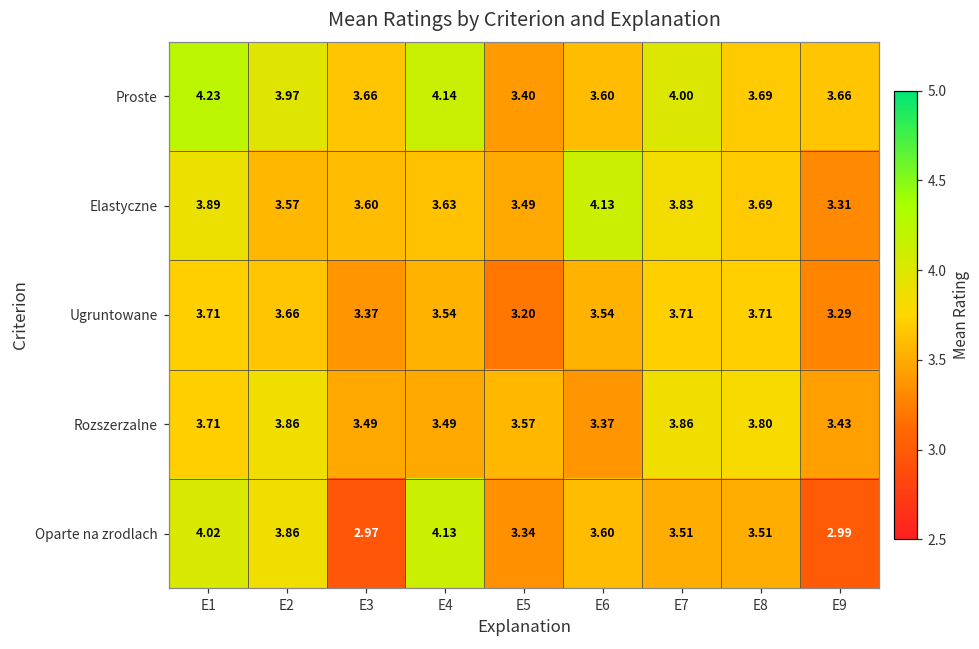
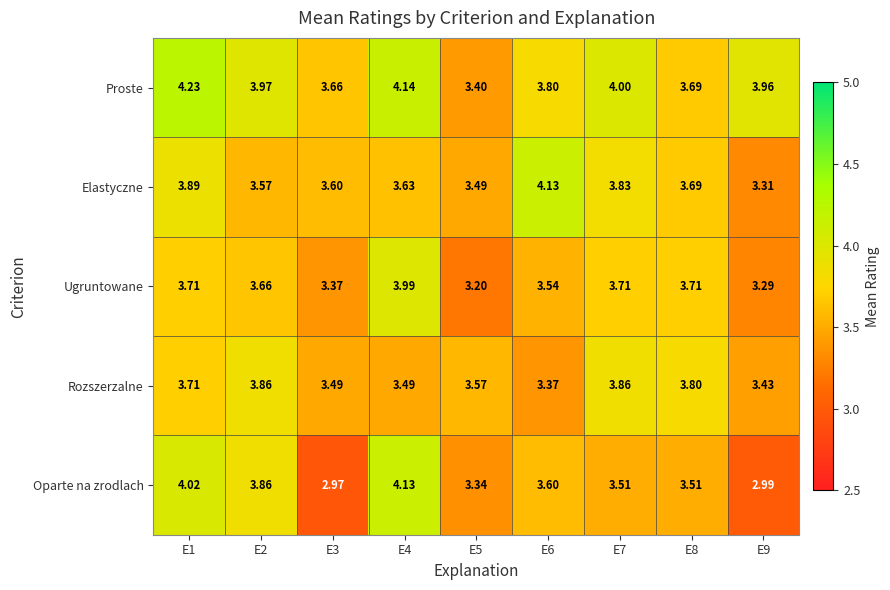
Proste, E6: 3.60 -> 3.80
Proste, E9: 3.66 -> 3.96
Ugruntowane, E4: 3.54 -> 3.99
